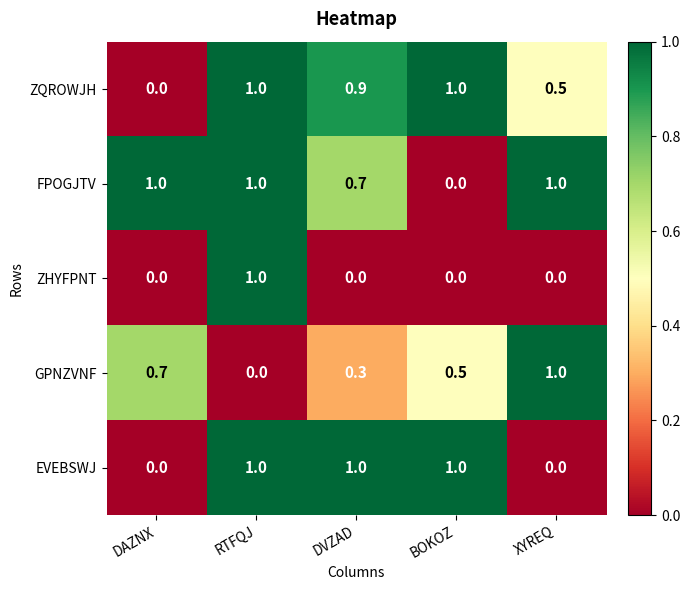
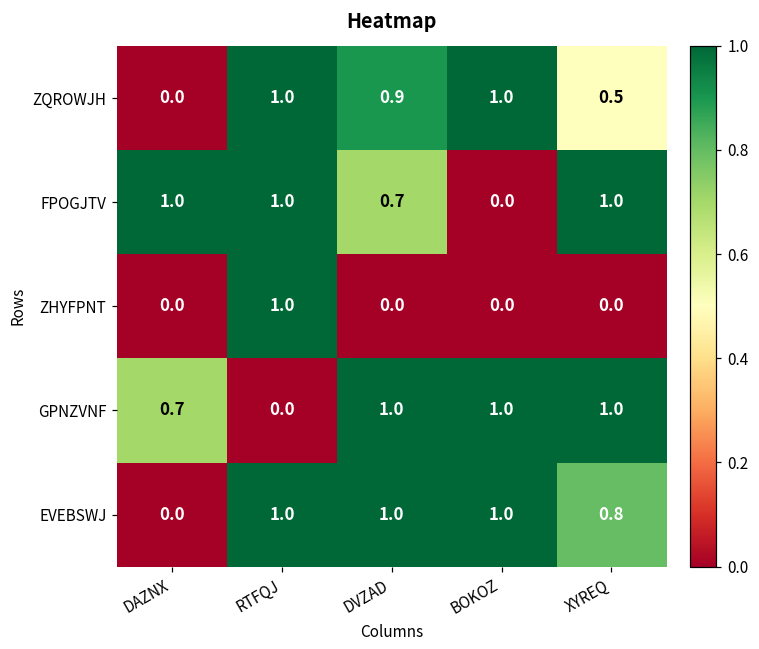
GPNZVNF, DVZAD: 0.3 -> 1.0
GPNZVNF, BOKOZ: 0.5 -> 1.0
EVEBSWJ, XYREQ: 0.0 -> 0.8
